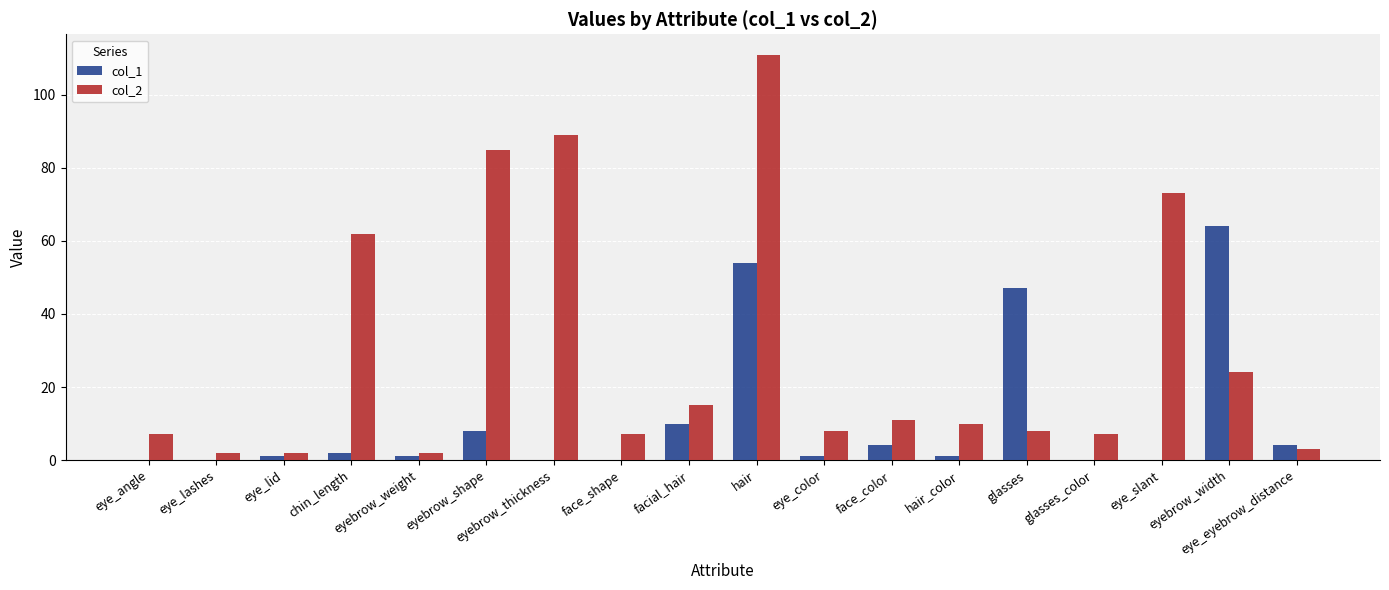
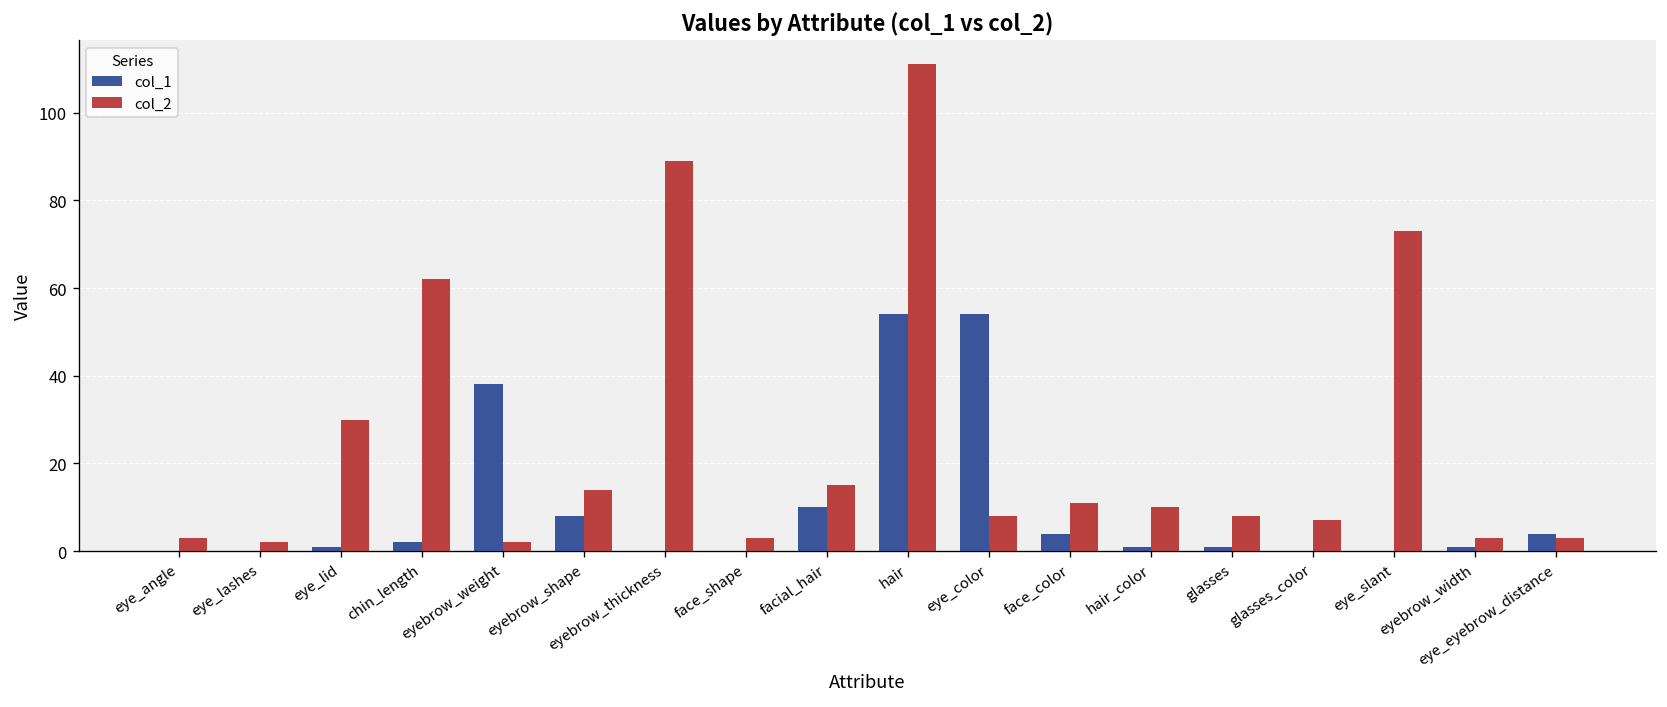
col_2, eye_angle: 7 -> 3
col_2, eye_lid: 2 -> 30
col_1, eyebrow_weight: 1 -> 38
col_2, eyebrow_shape: 85 -> 14
col_2, face_shape: 7 -> 3
col_1, eye_color: 1 -> 54
col_1, glasses: 47 -> 1
col_1, eyebrow_width: 64 -> 1
col_2, eyebrow_width: 24 -> 3
